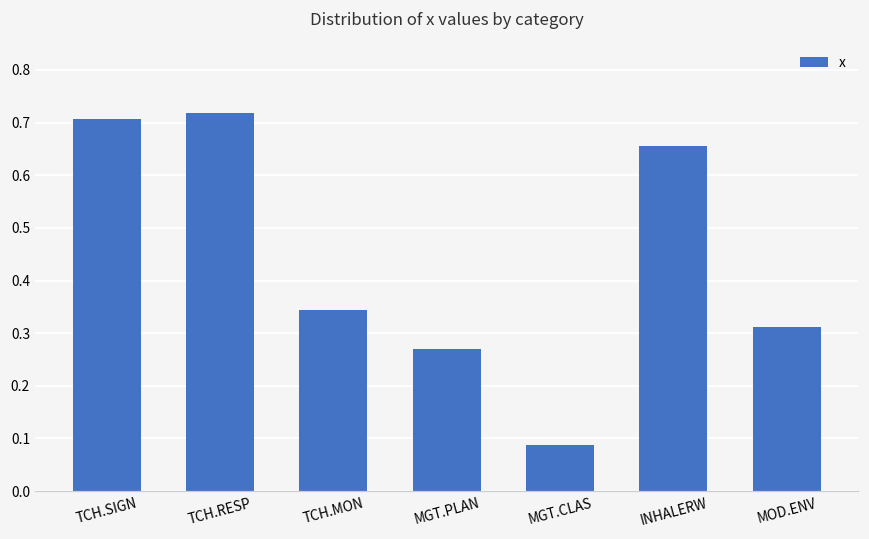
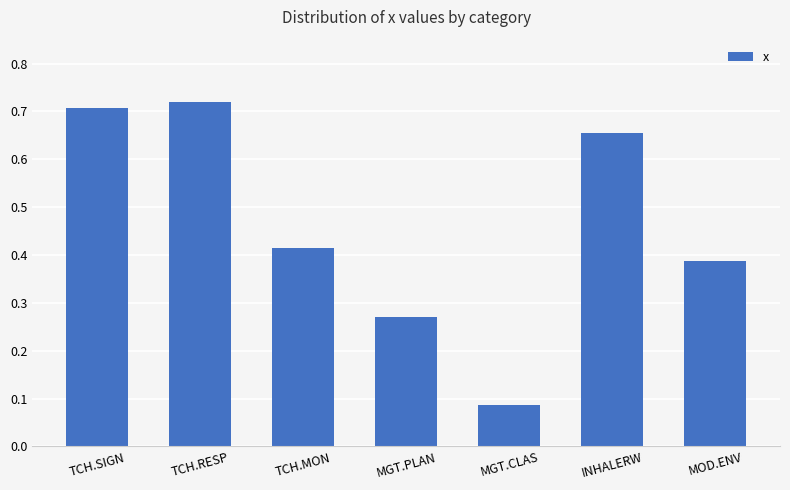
TCH.MON: 0.34 -> 0.41
MOD.ENV: 0.31 -> 0.39
